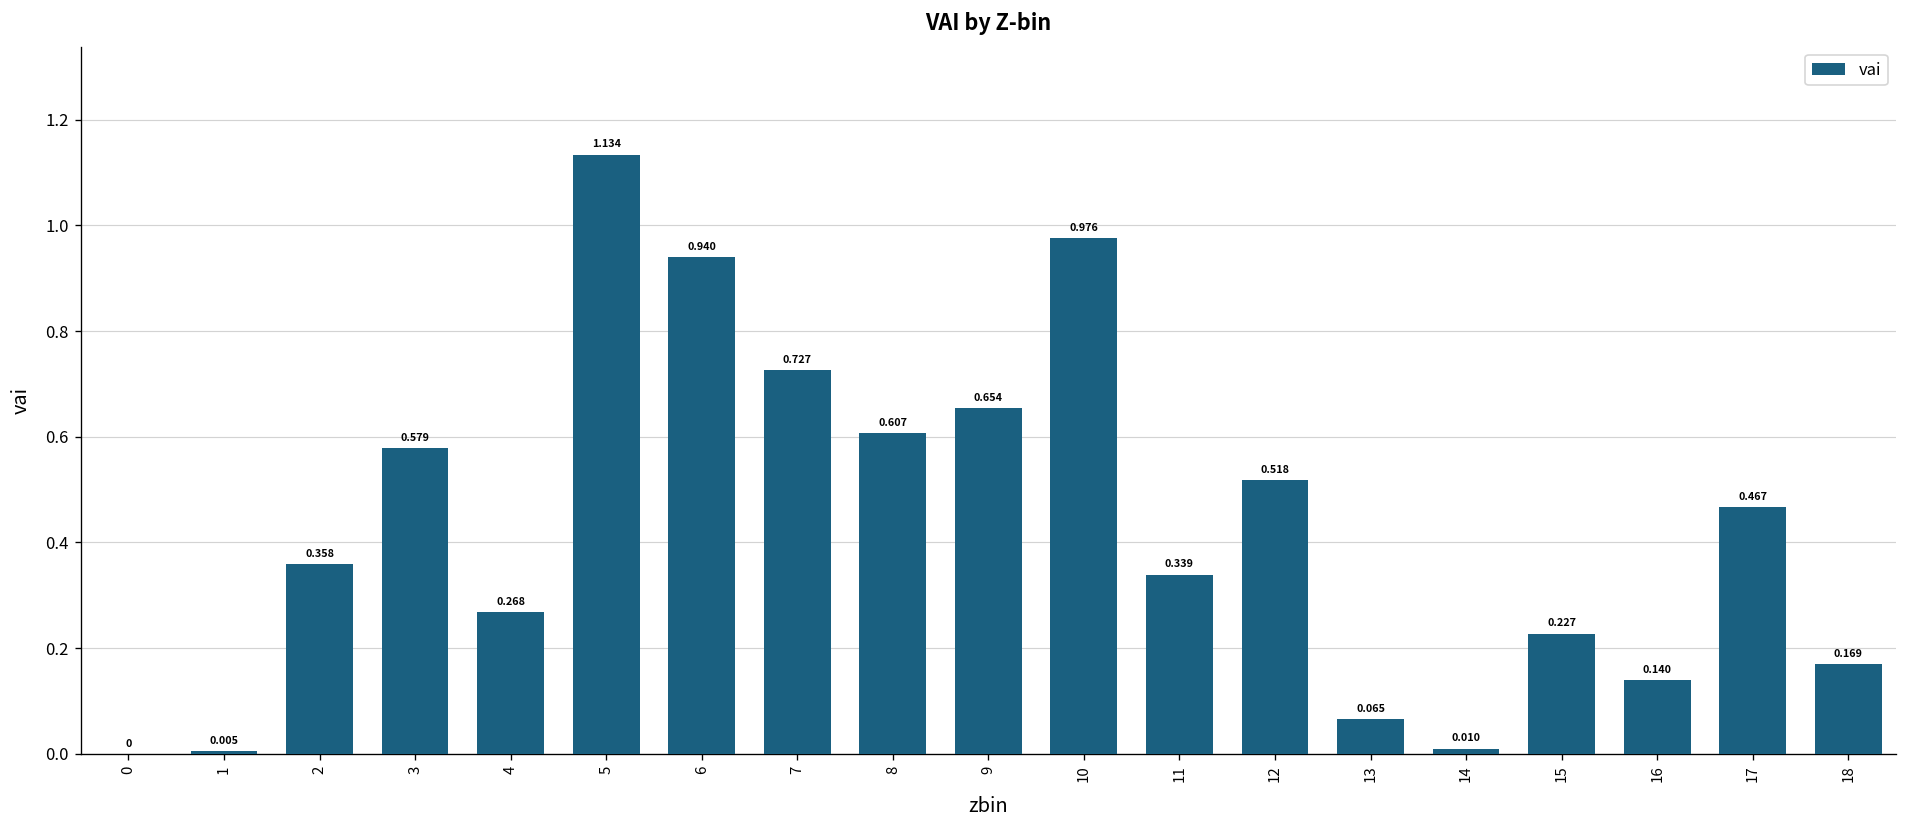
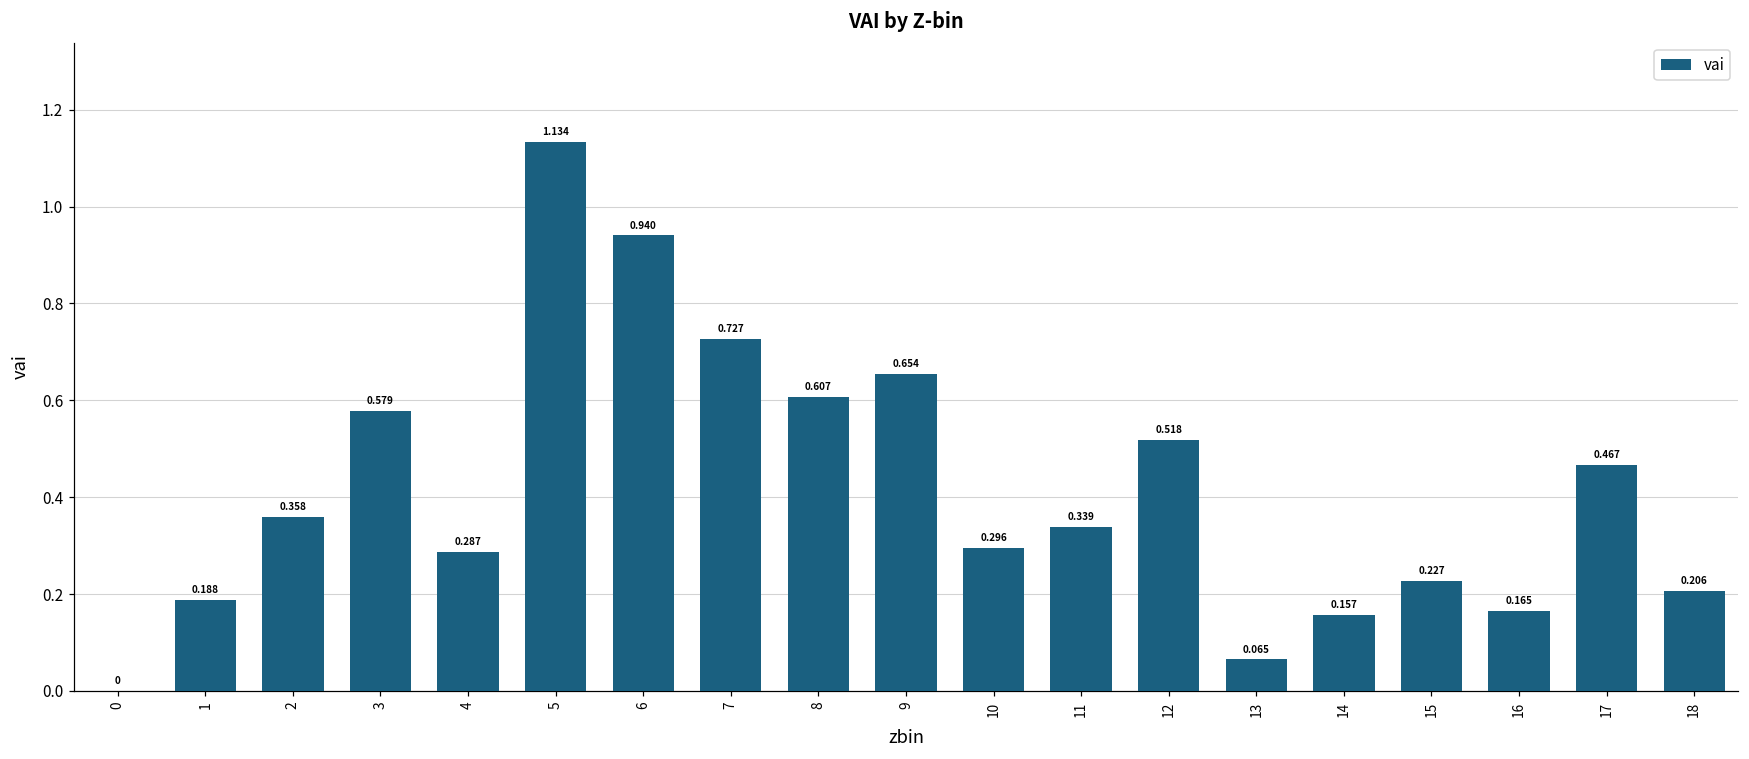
1: 0.005 -> 0.188
4: 0.268 -> 0.287
10: 0.976 -> 0.296
14: 0.010 -> 0.157
16: 0.140 -> 0.165
18: 0.169 -> 0.206
